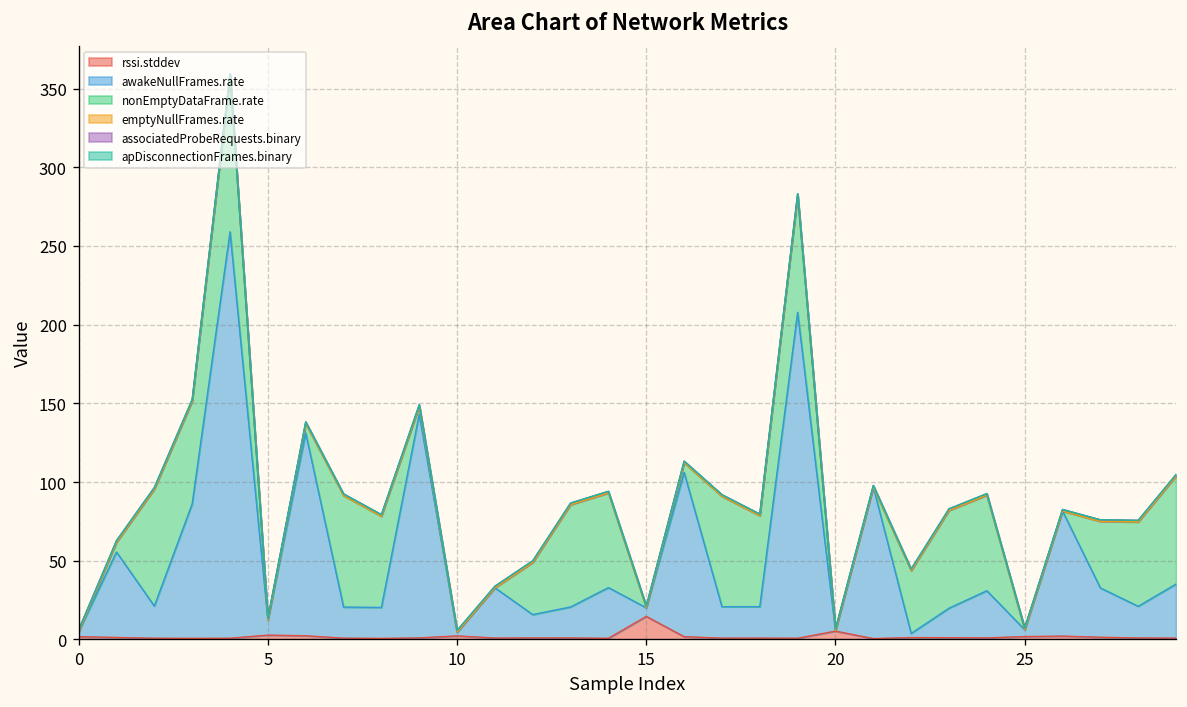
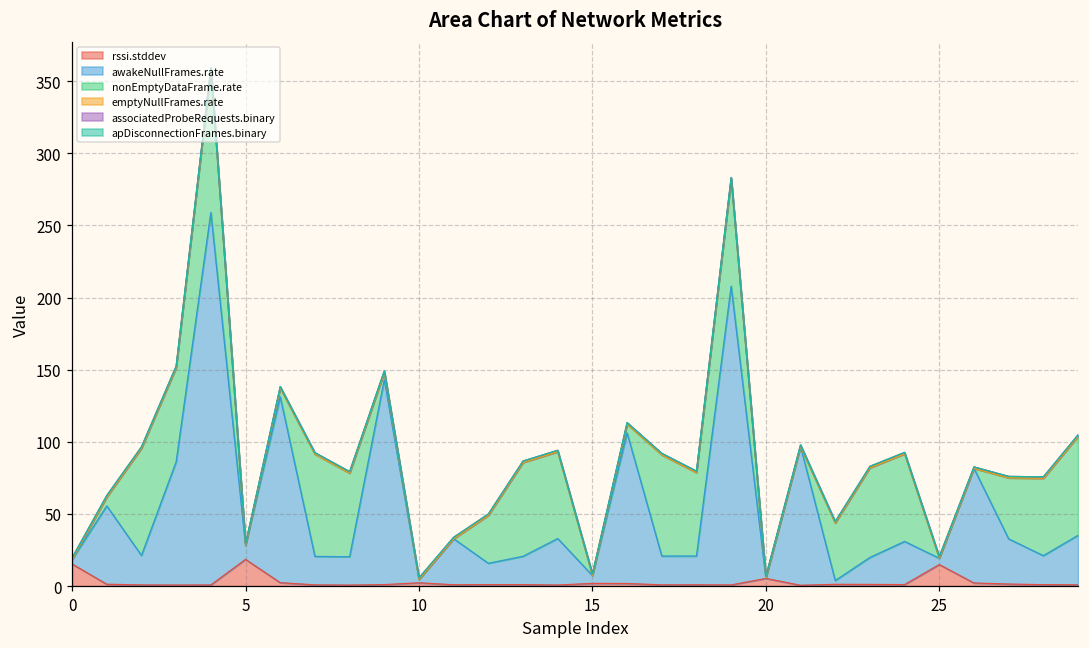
rssi.stddev, 0: 2 -> 15
rssi.stddev, 5: 3 -> 19
rssi.stddev, 15: 15 -> 2
rssi.stddev, 25: 2 -> 15
